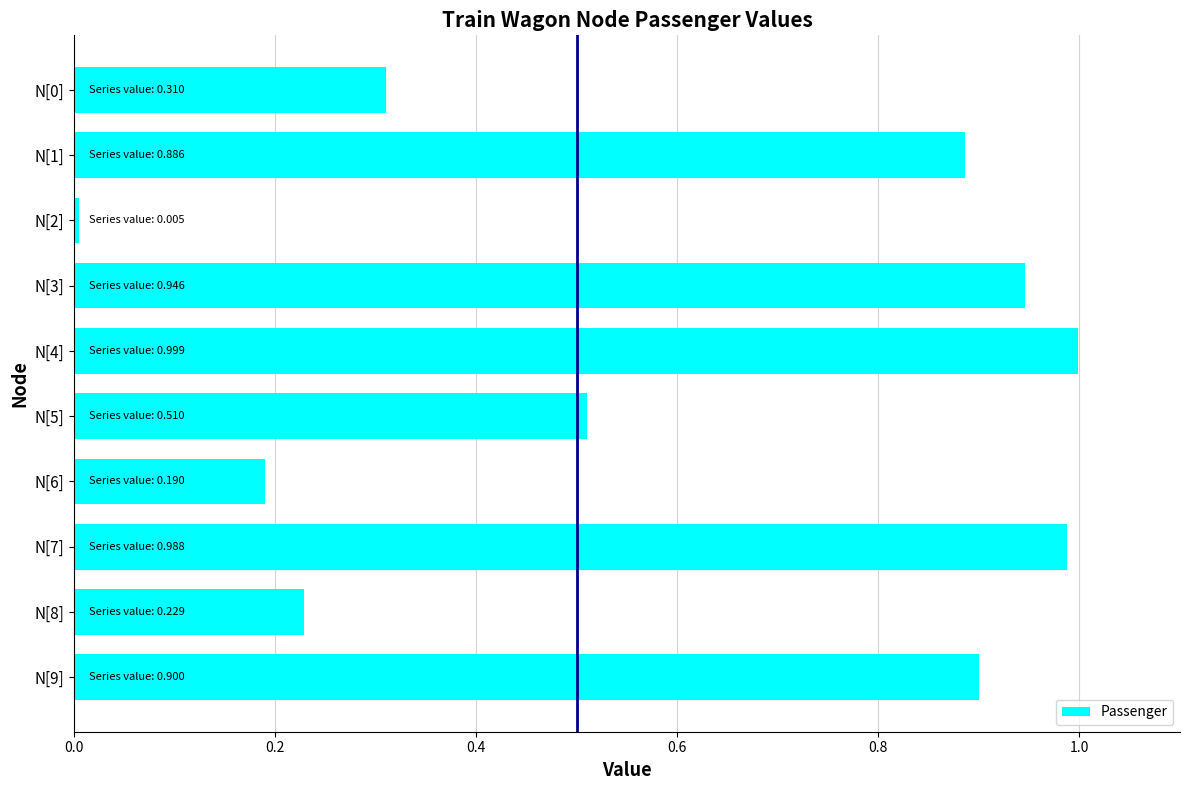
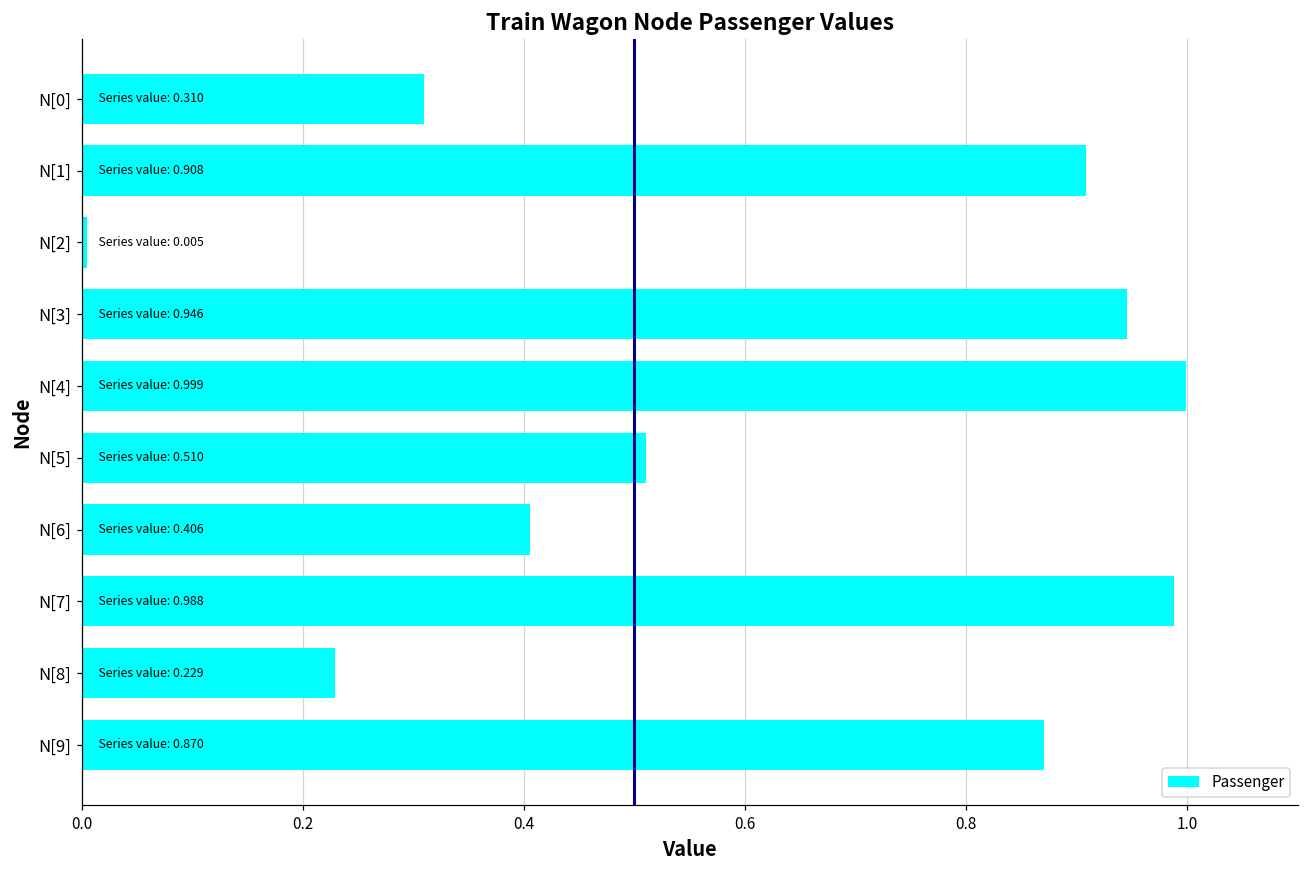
N[1]: 0.886 -> 0.908
N[6]: 0.190 -> 0.406
N[9]: 0.900 -> 0.870
